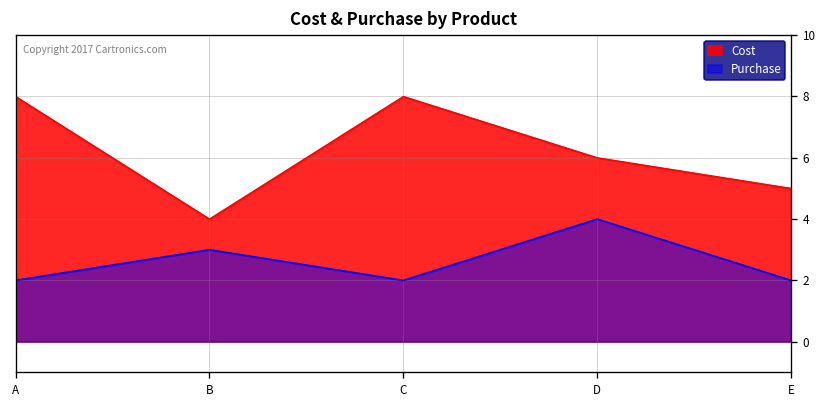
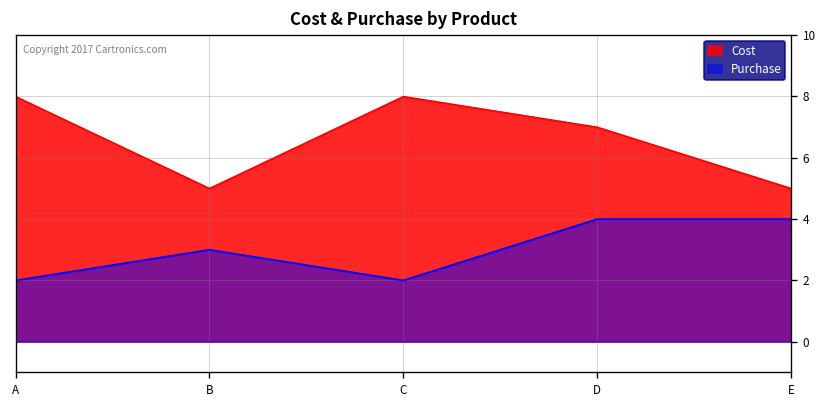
Cost, B: 4 -> 5
Cost, D: 6 -> 7
Purchase, E: 2 -> 4
